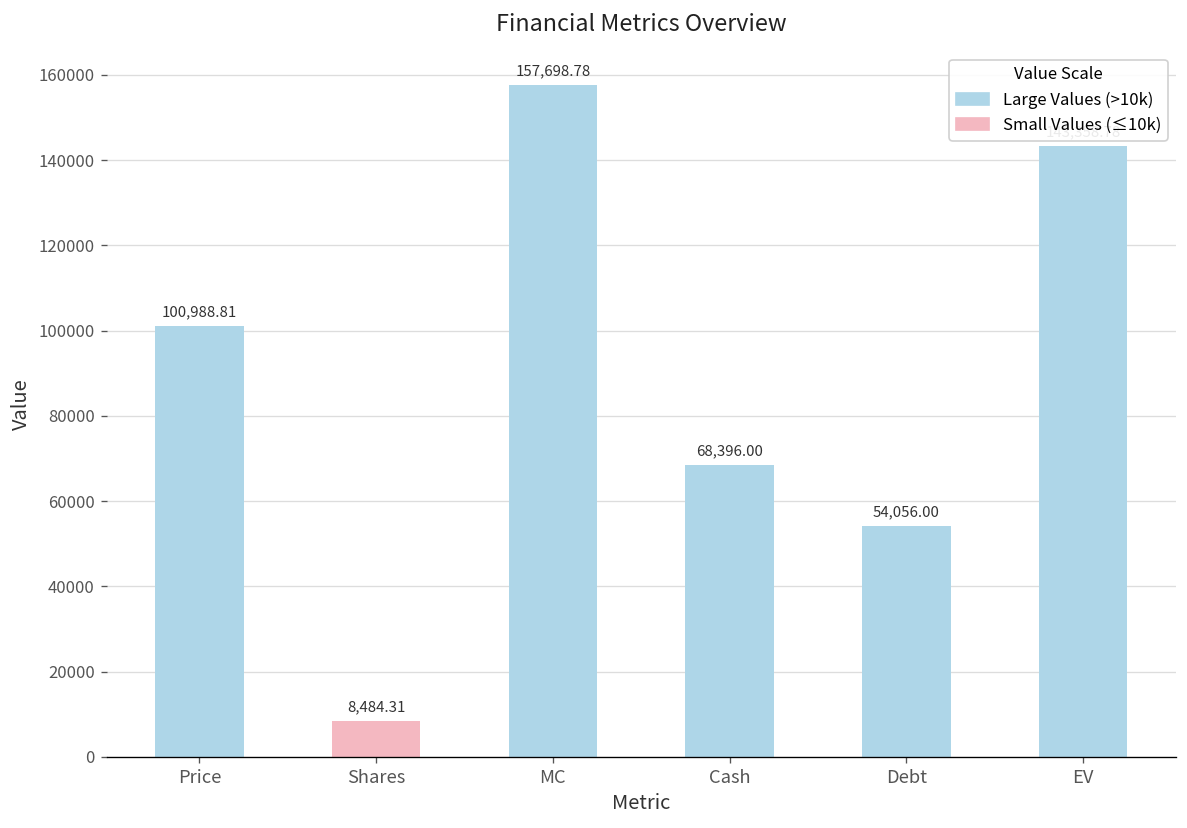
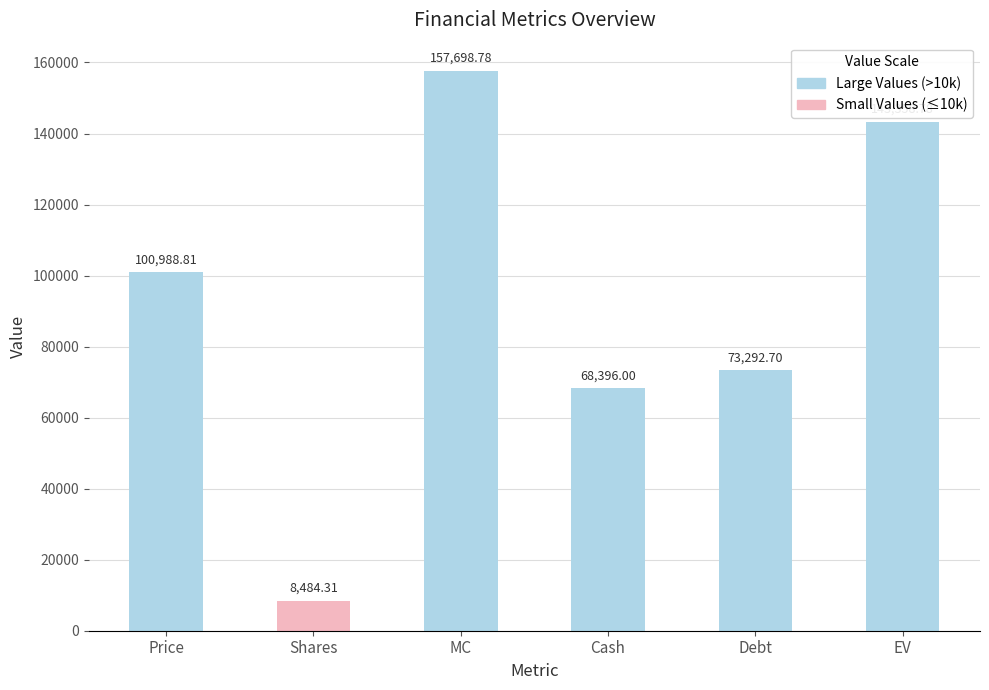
Debt: 54,056.00 -> 73,292.70
